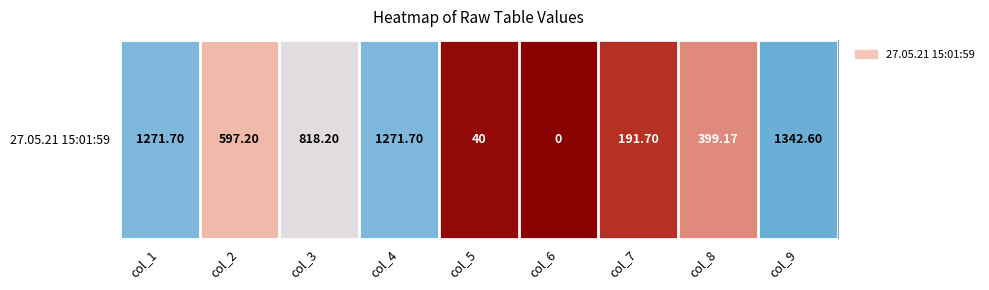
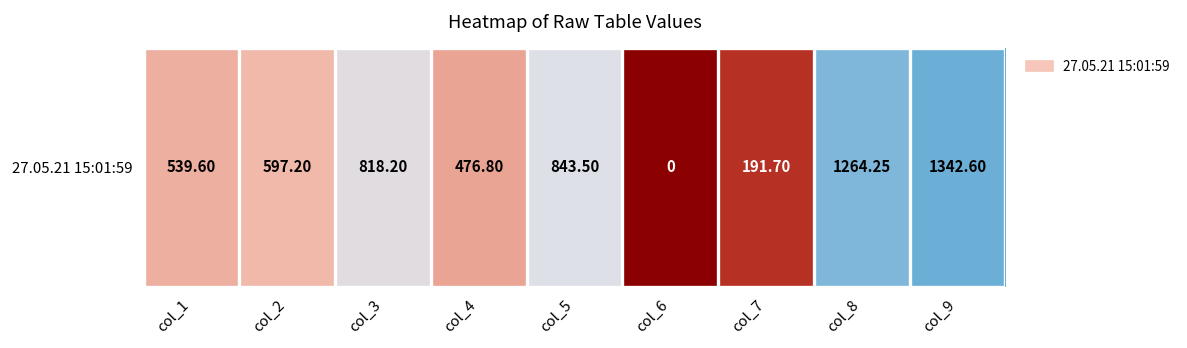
27.05.21 15:01:59, col_1: 1271.70 -> 539.60
27.05.21 15:01:59, col_4: 1271.70 -> 476.80
27.05.21 15:01:59, col_5: 40 -> 843.50
27.05.21 15:01:59, col_8: 399.17 -> 1264.25
